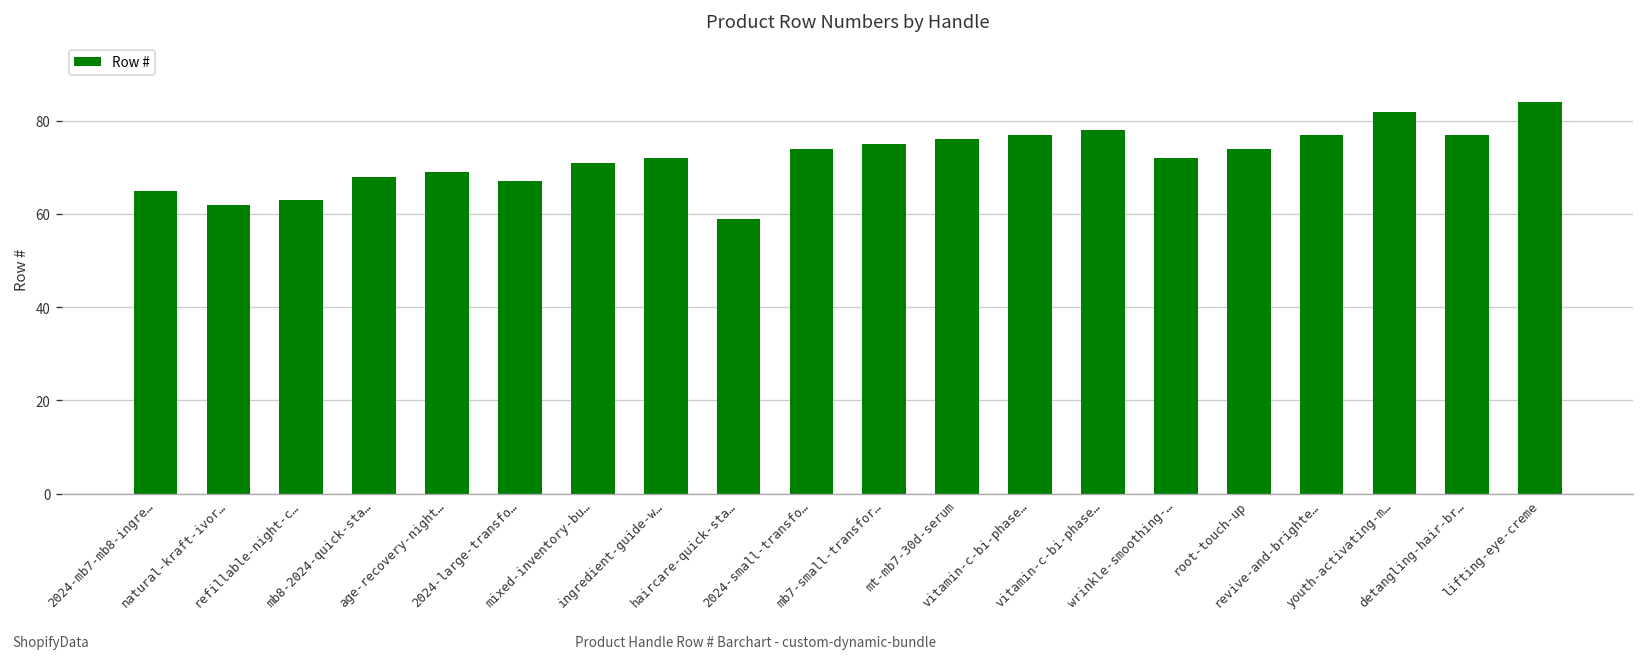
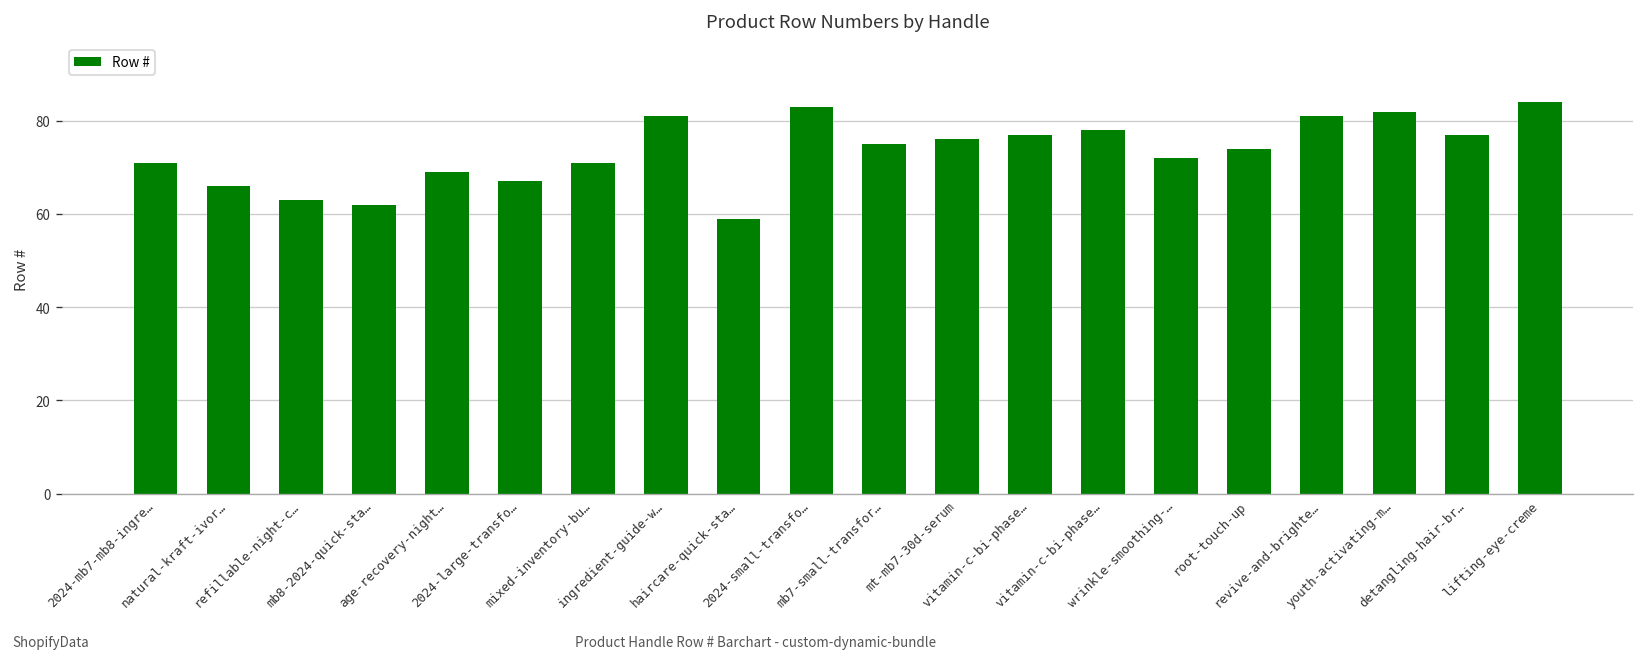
2024-mb7-mb8-ingre…: 65 -> 71
natural-kraft-ivor…: 62 -> 66
mb8-2024-quick-sta…: 68 -> 62
ingredient-guide-w…: 72 -> 81
2024-small-transfo…: 74 -> 83
revive-and-brighte…: 77 -> 81
